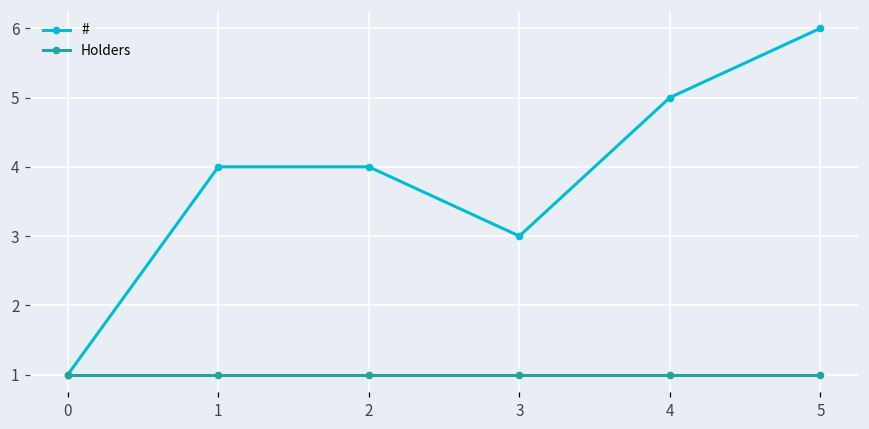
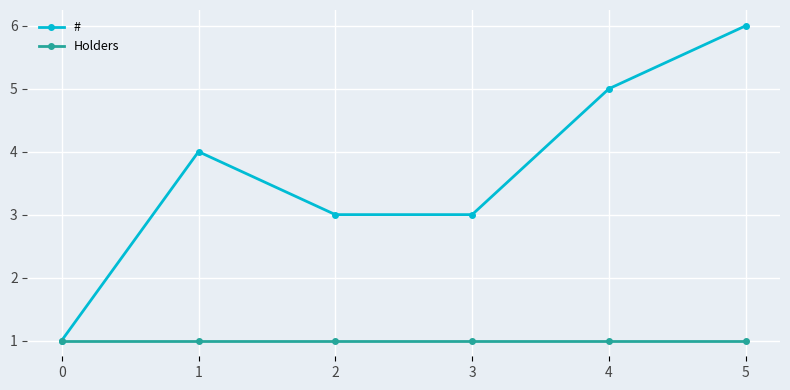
#, 2: 4 -> 3
